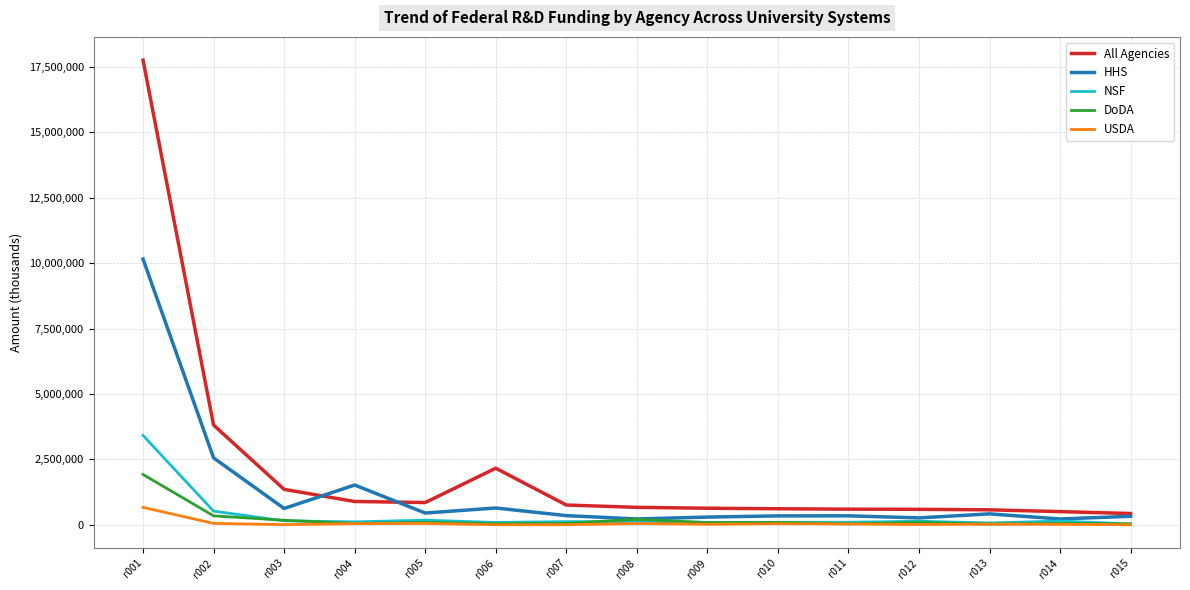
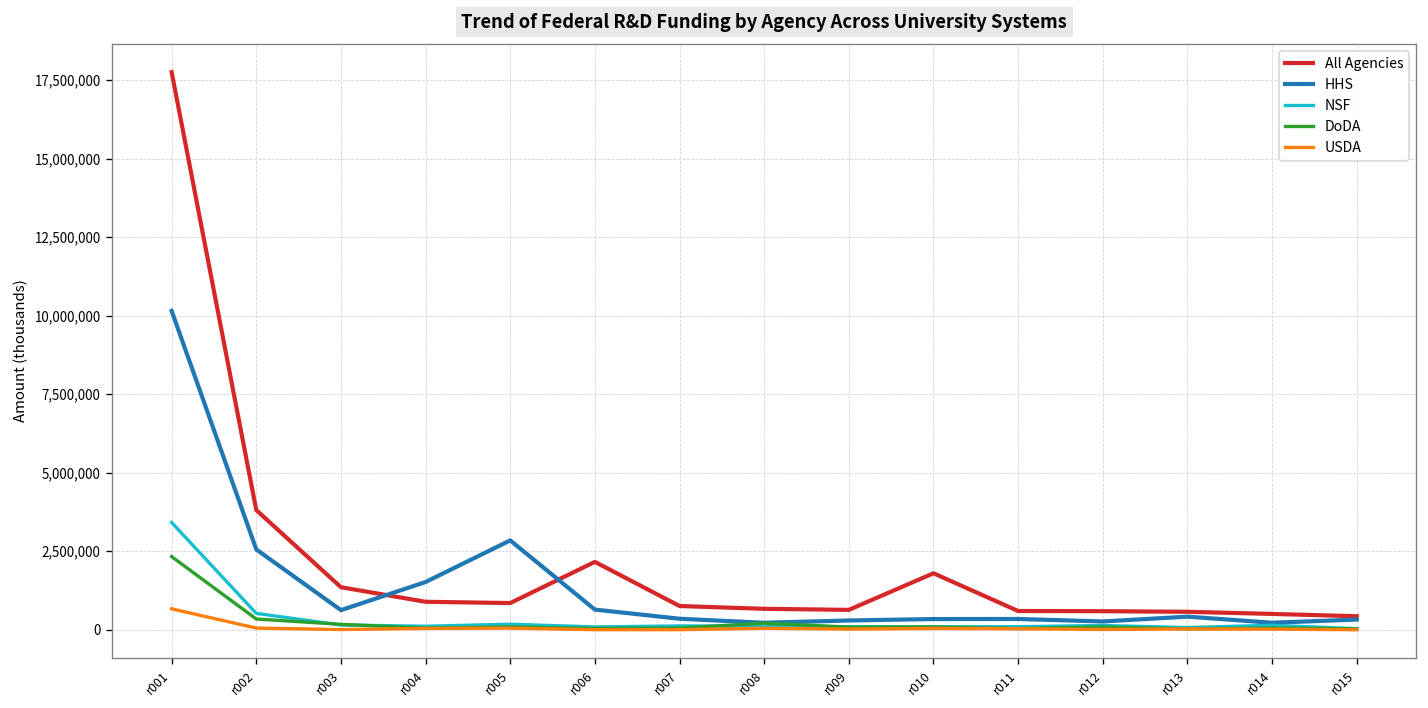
DoDA, r001: 1,900,000 -> 2,300,000
HHS, r005: 400,000 -> 2,800,000
All Agencies, r010: 600,000 -> 1,800,000
